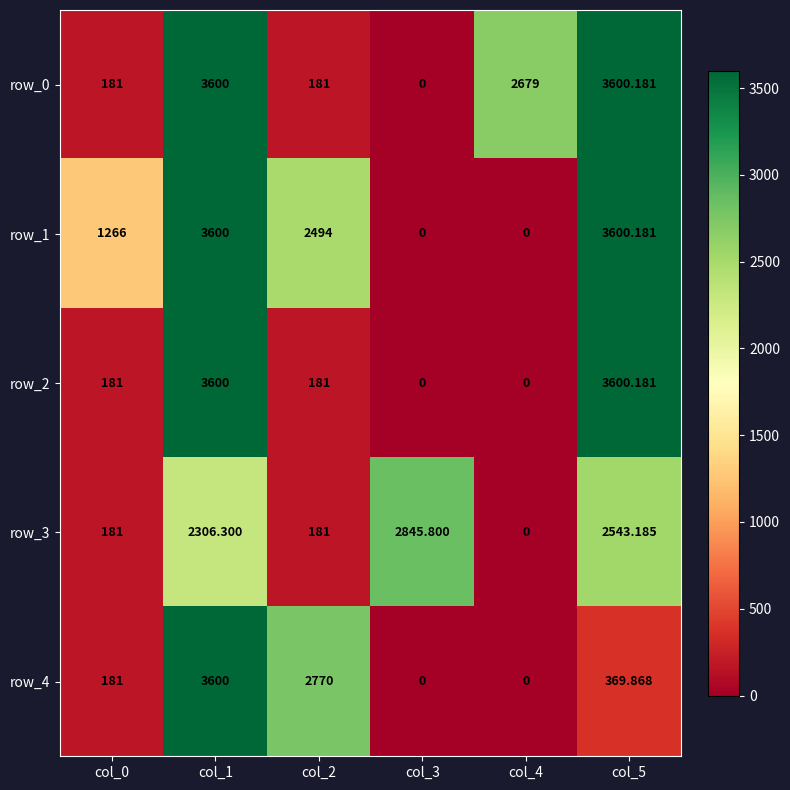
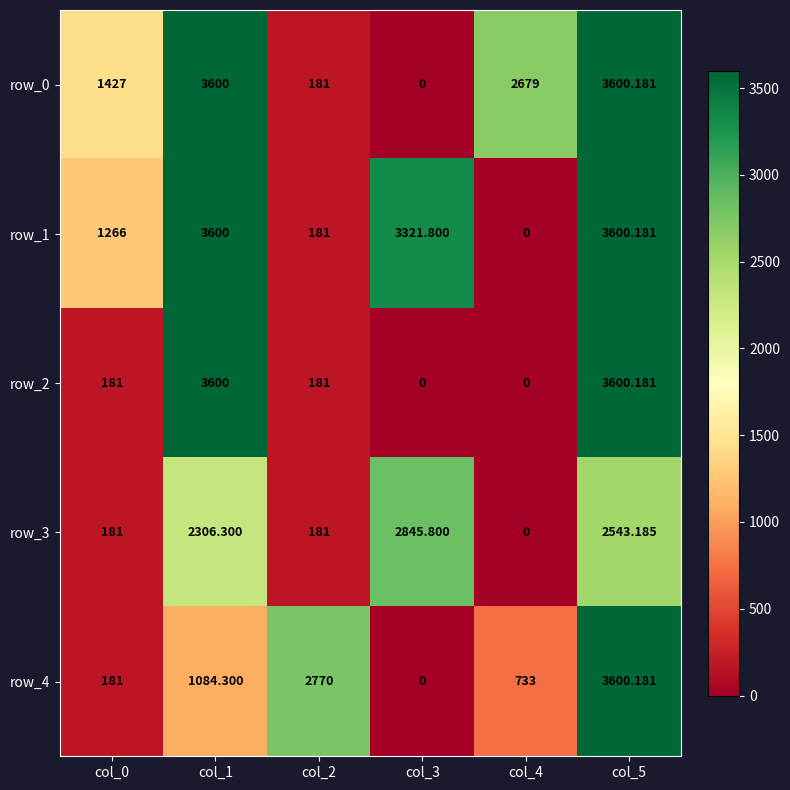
row_0, col_0: 181 -> 1427
row_1, col_2: 2494 -> 181
row_1, col_3: 0 -> 3321.800
row_4, col_1: 3600 -> 1084.300
row_4, col_4: 0 -> 733
row_4, col_5: 369.868 -> 3600.181
